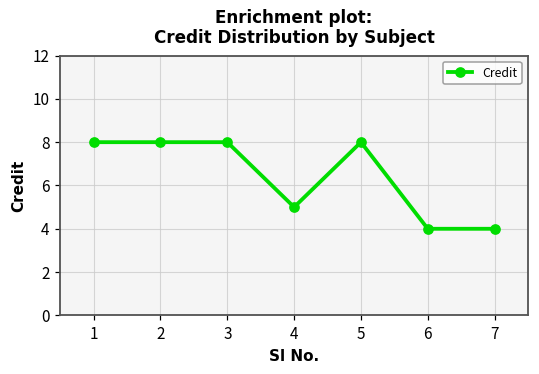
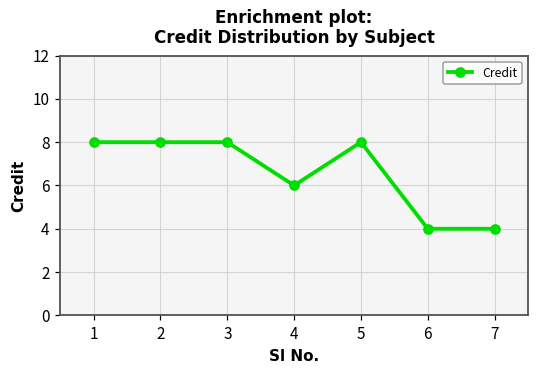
4: 5 -> 6
